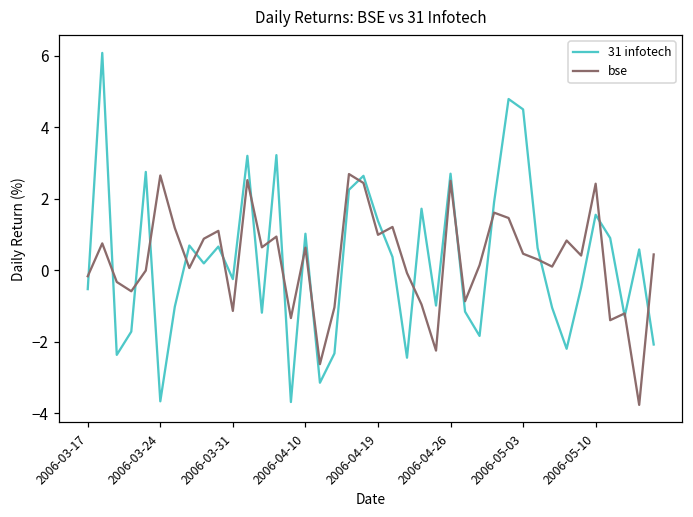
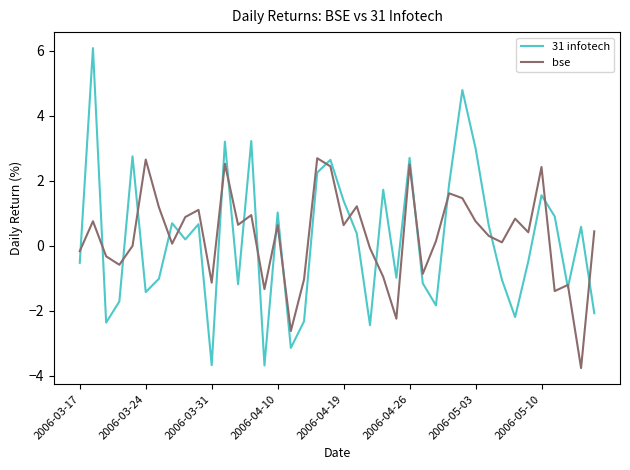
31 infotech, 2006-03-24: -3.7 -> -1.4
31 infotech, 2006-03-31: -0.3 -> -3.7
bse, 2006-04-19: 1.0 -> 0.6
31 infotech, 2006-05-03: 4.5 -> 3.0
bse, 2006-05-03: 0.5 -> 0.8
